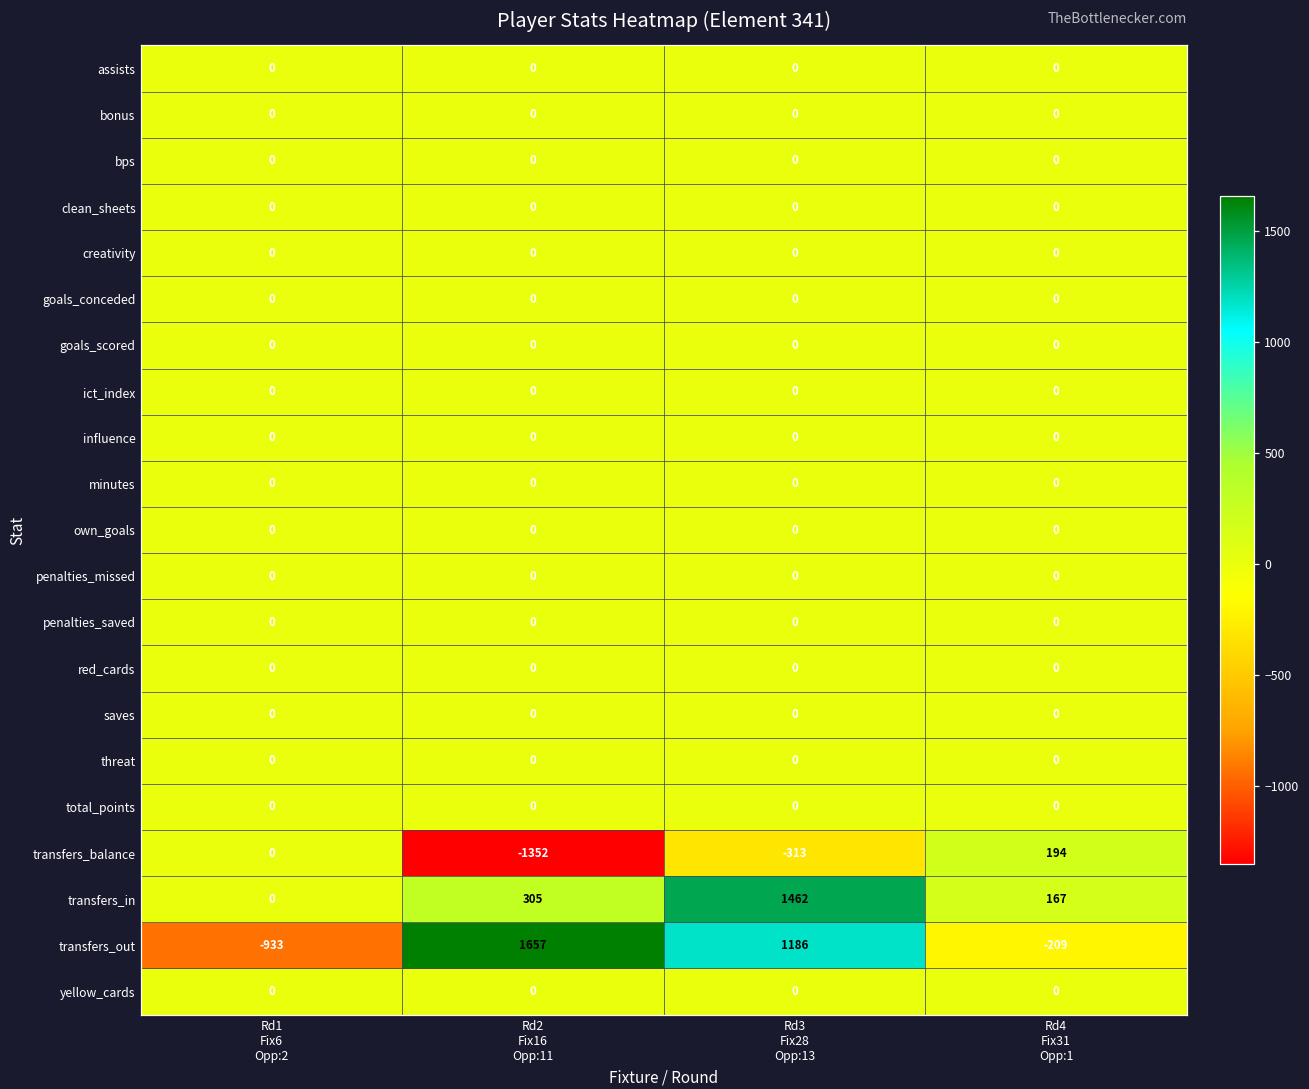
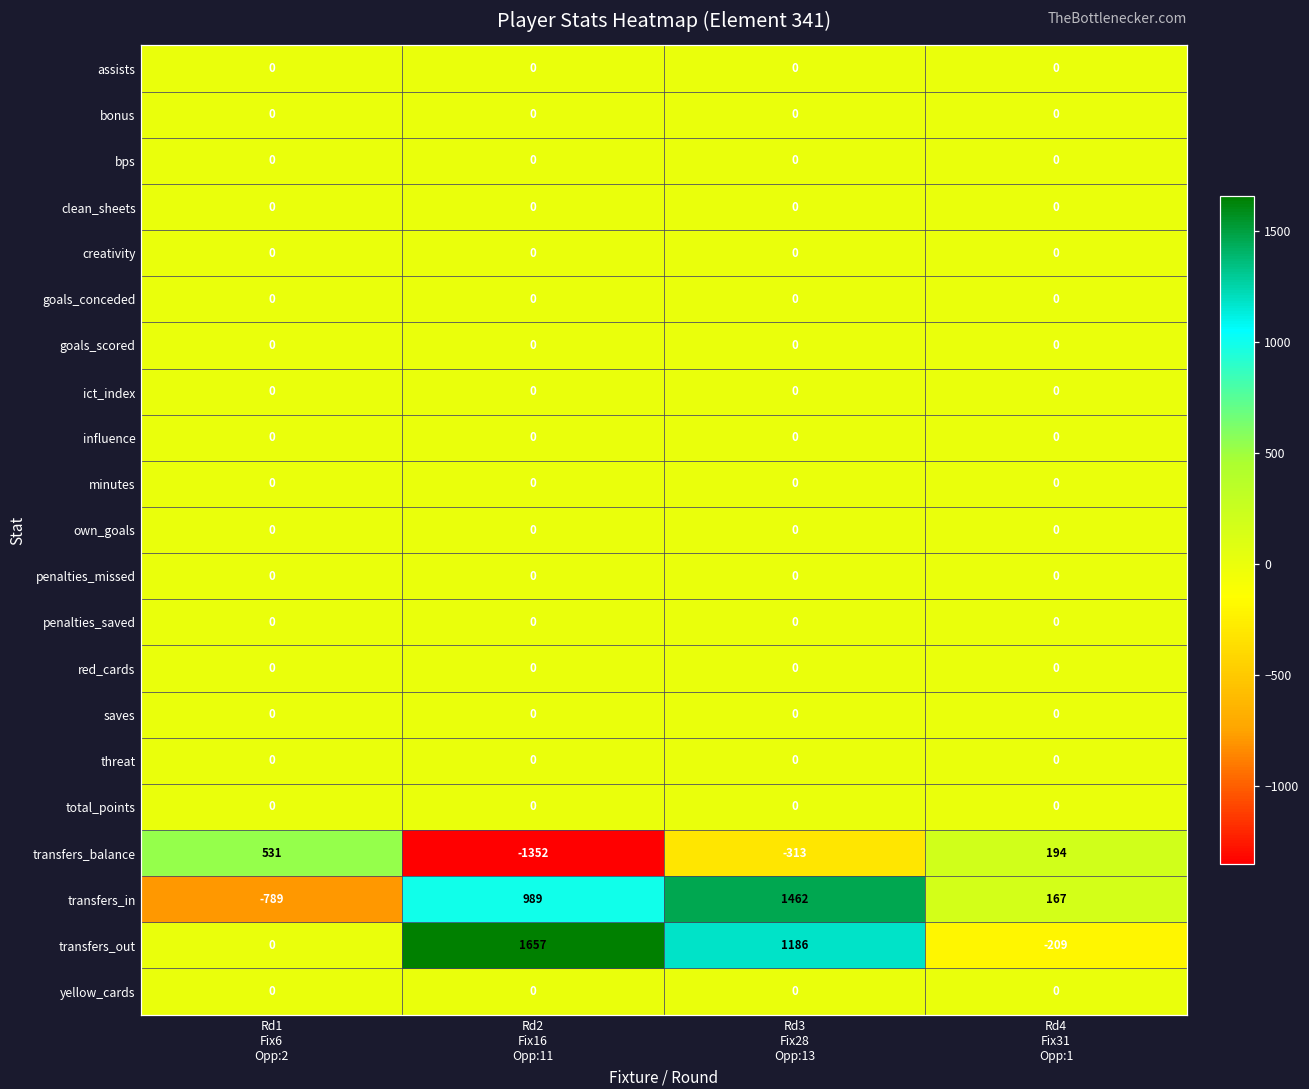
transfers_balance, Rd1 Fix6 Opp:2: 0 -> 531
transfers_in, Rd1 Fix6 Opp:2: 0 -> -789
transfers_in, Rd2 Fix16 Opp:11: 305 -> 989
transfers_out, Rd1 Fix6 Opp:2: -933 -> 0
